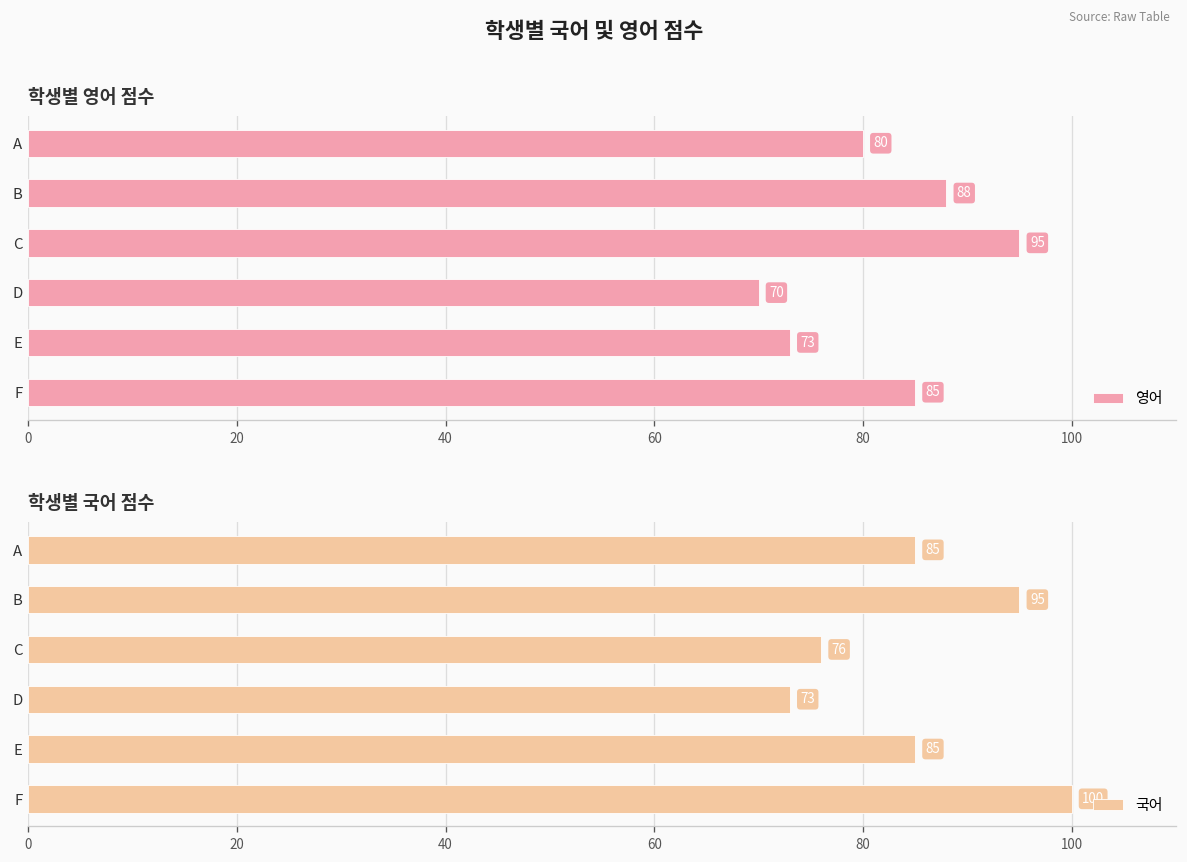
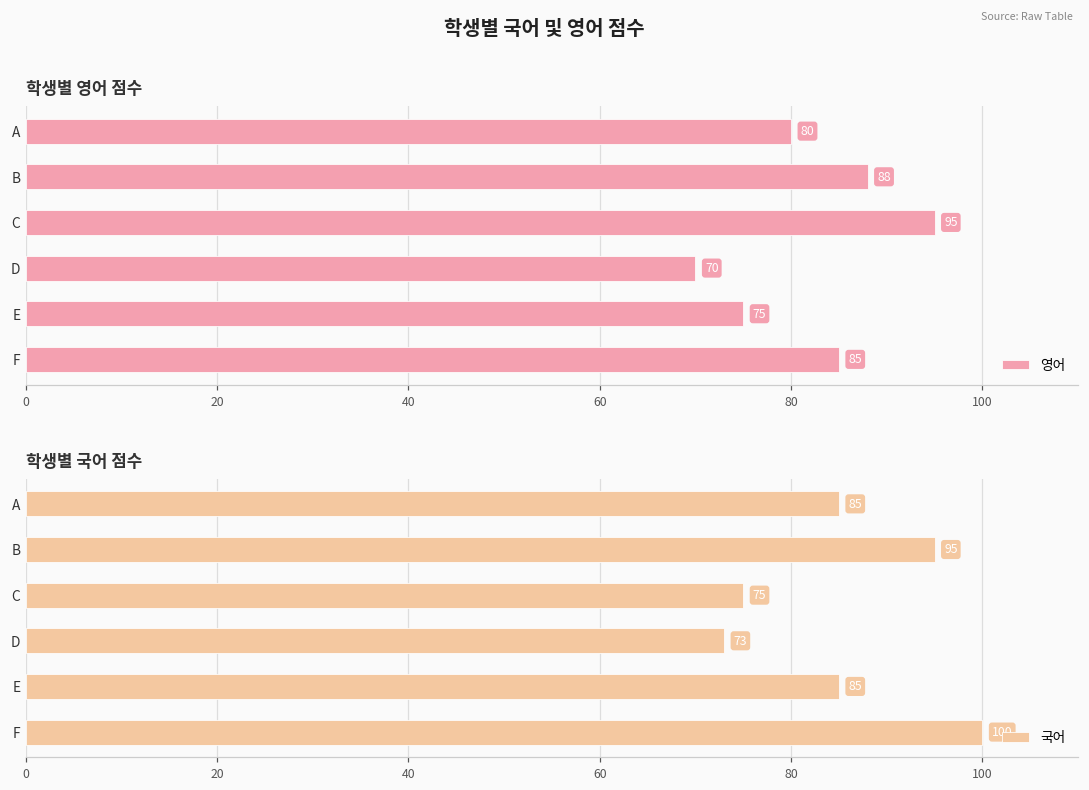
학생별 영어 점수, E: 73 -> 75
학생별 국어 점수, C: 76 -> 75
